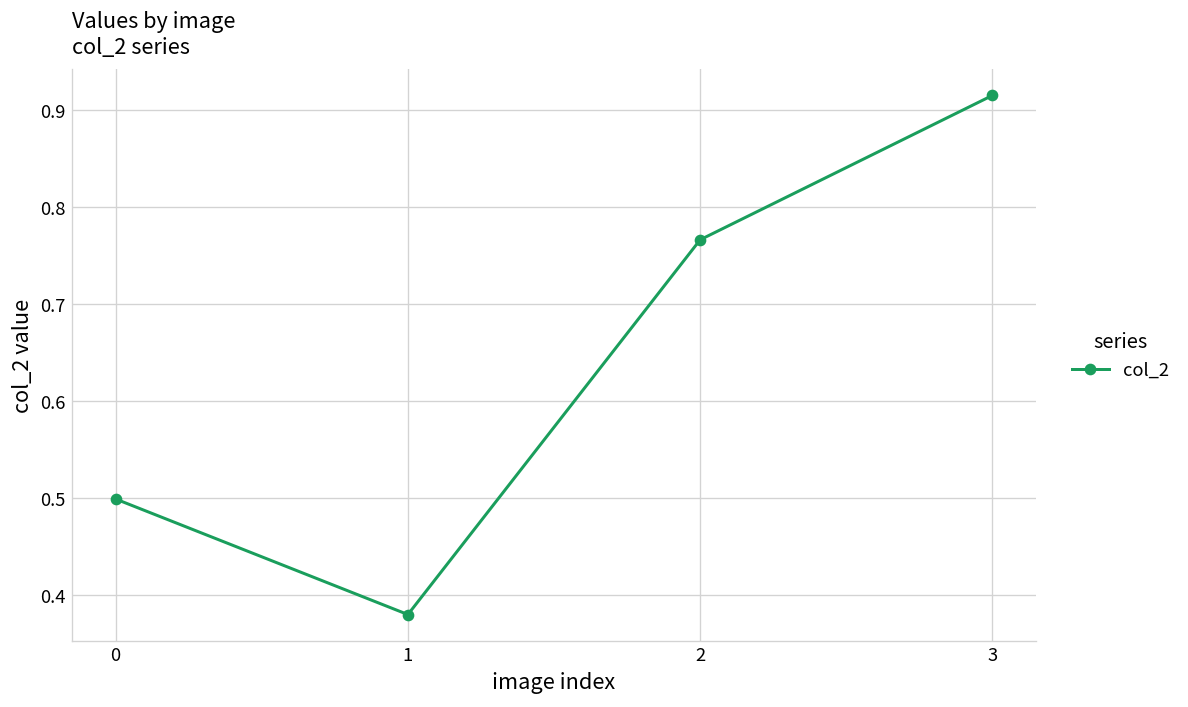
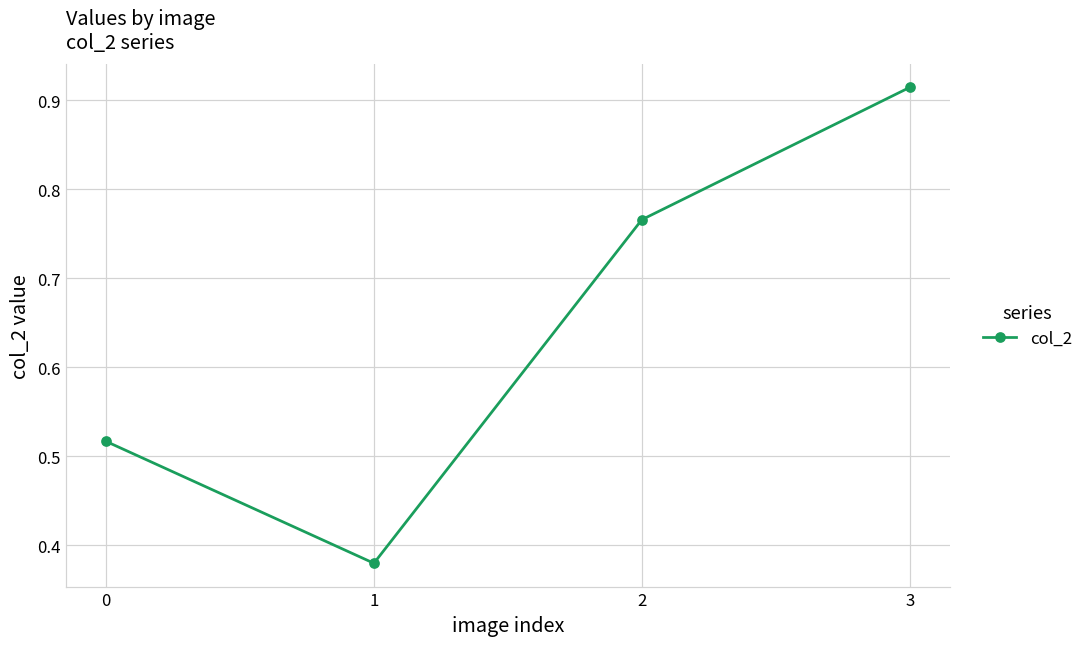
0: 0.50 -> 0.52
